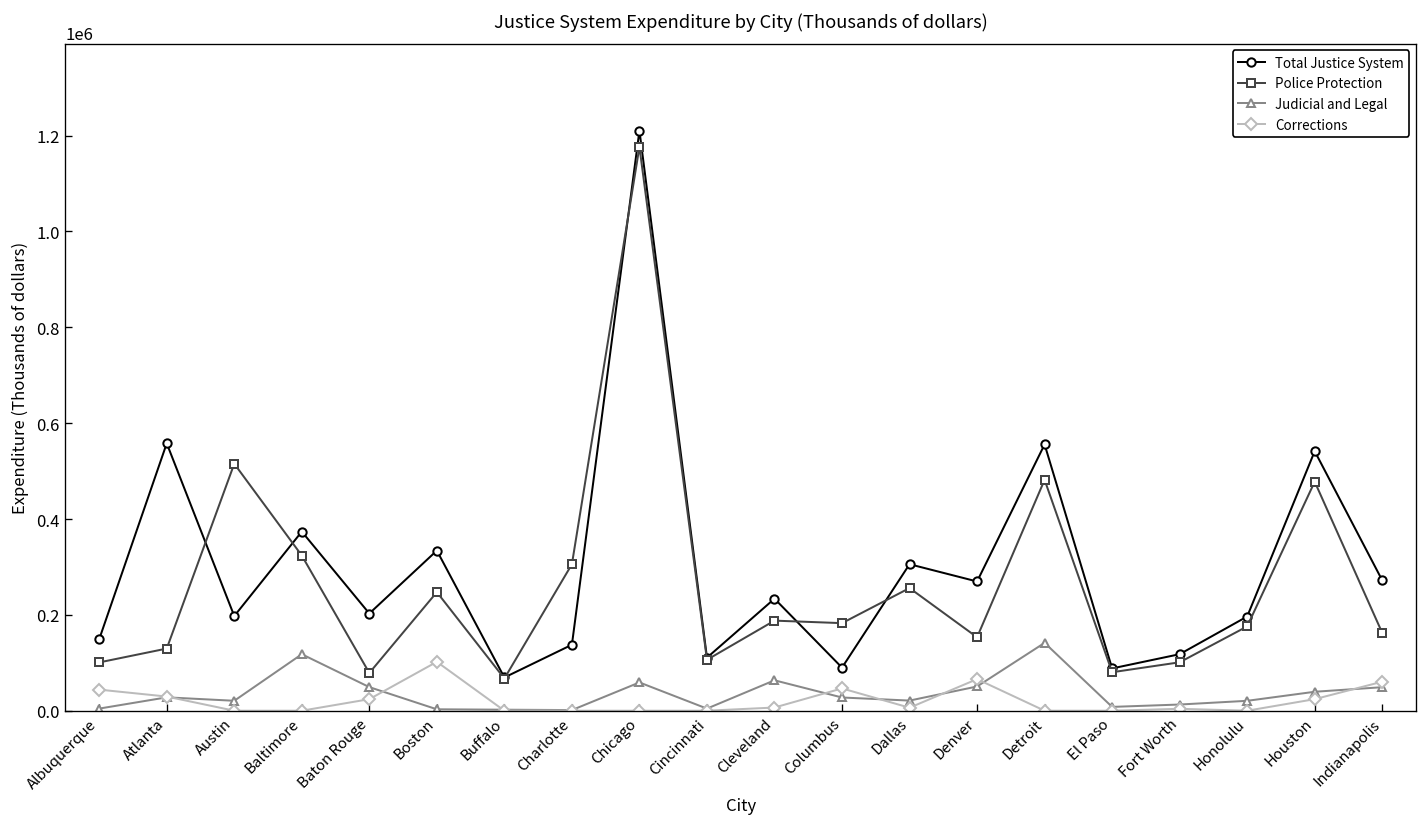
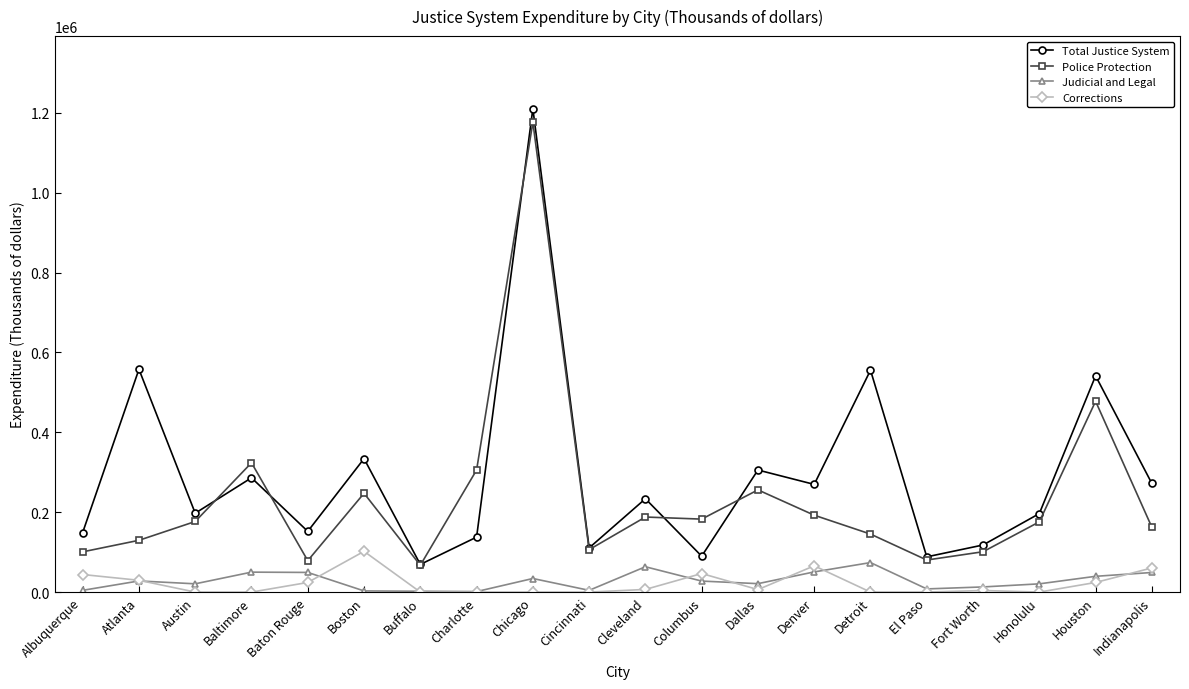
Police Protection, Austin: 520000 -> 180000
Total Justice System, Baltimore: 370000 -> 290000
Judicial and Legal, Baltimore: 120000 -> 50000
Total Justice System, Baton Rouge: 200000 -> 150000
Judicial and Legal, Chicago: 60000 -> 30000
Police Protection, Denver: 150000 -> 190000
Police Protection, Detroit: 480000 -> 150000
Judicial and Legal, Detroit: 140000 -> 70000
